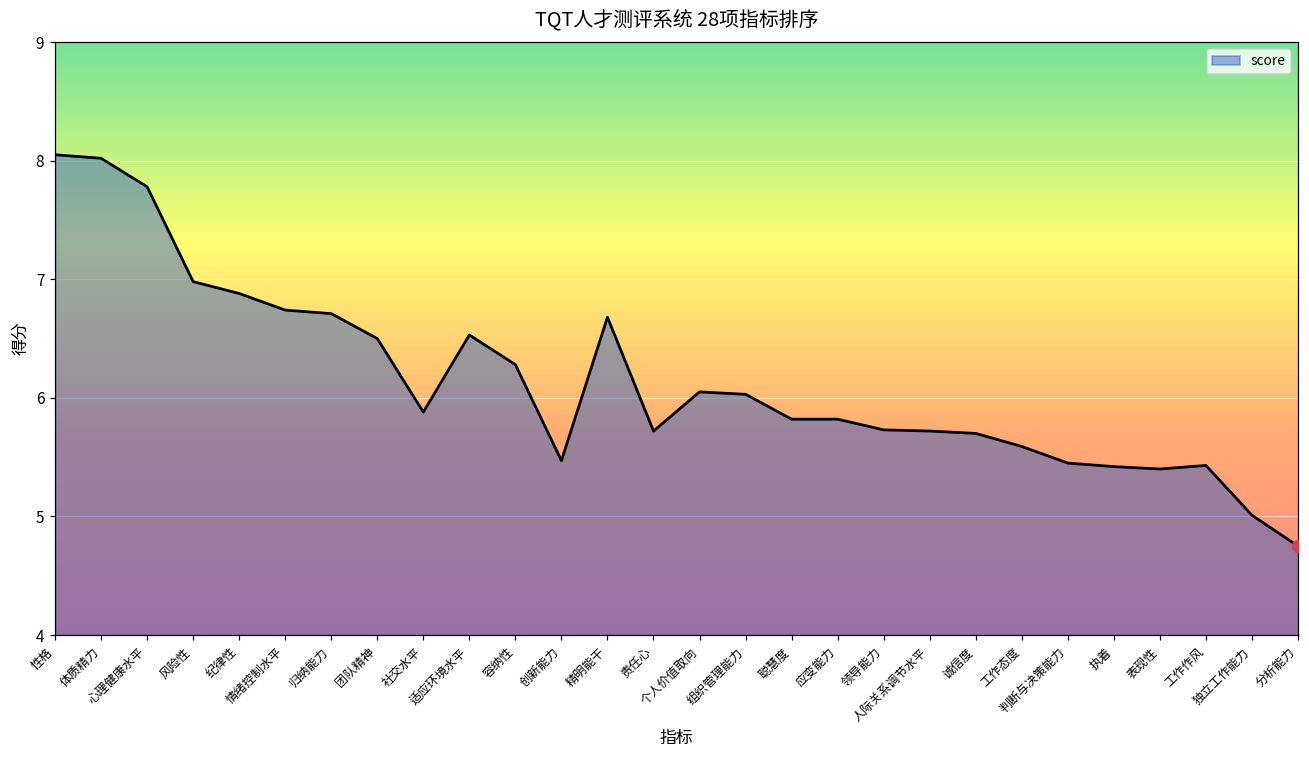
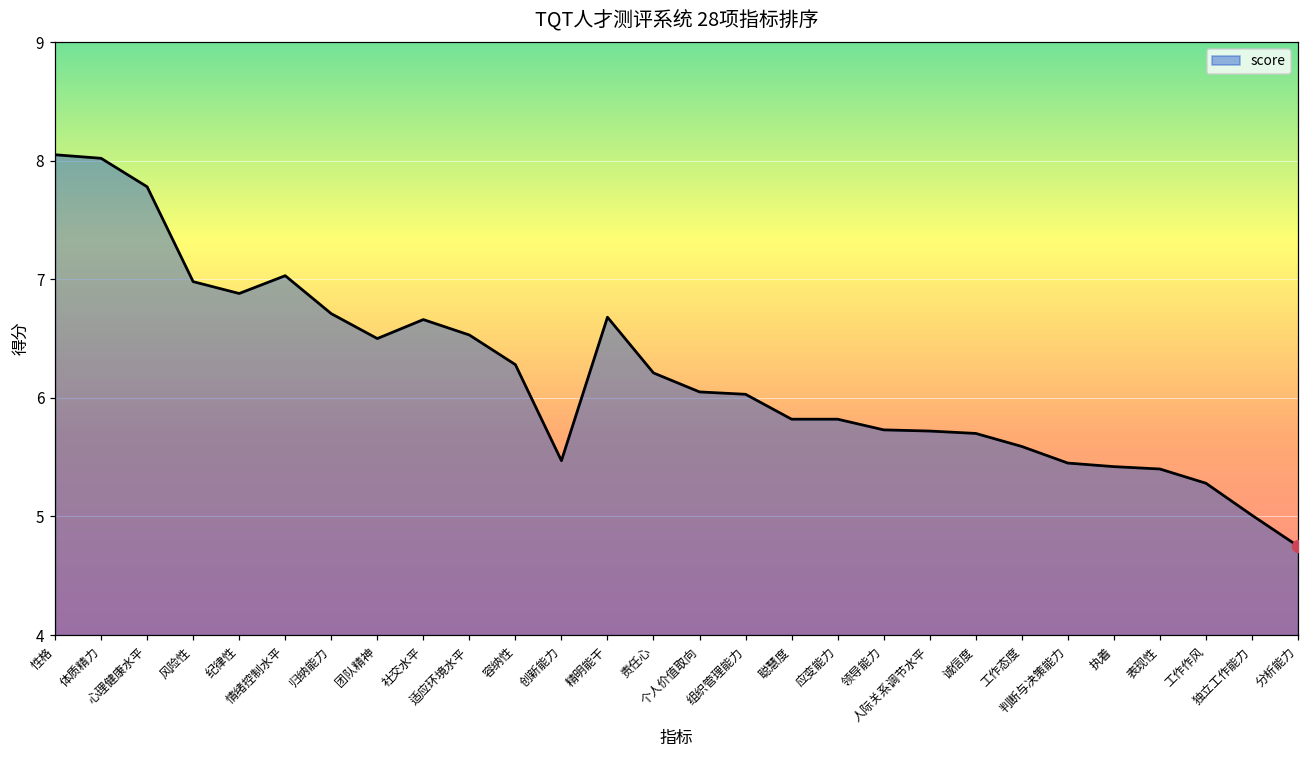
score, 情绪控制水平: 6.74 -> 7.03
score, 社交水平: 5.88 -> 6.66
score, 责任心: 5.72 -> 6.21
score, 工作作风: 5.43 -> 5.28
